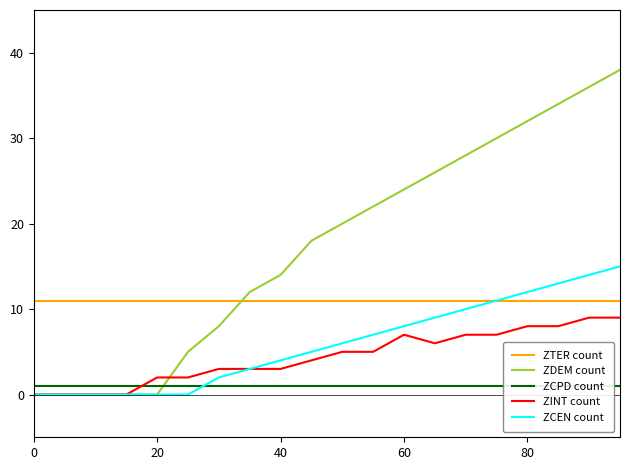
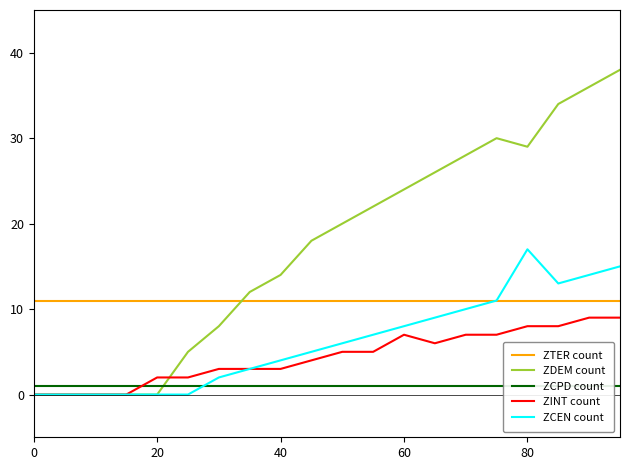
ZDEM count, 80: 32 -> 29
ZCEN count, 80: 12 -> 17
